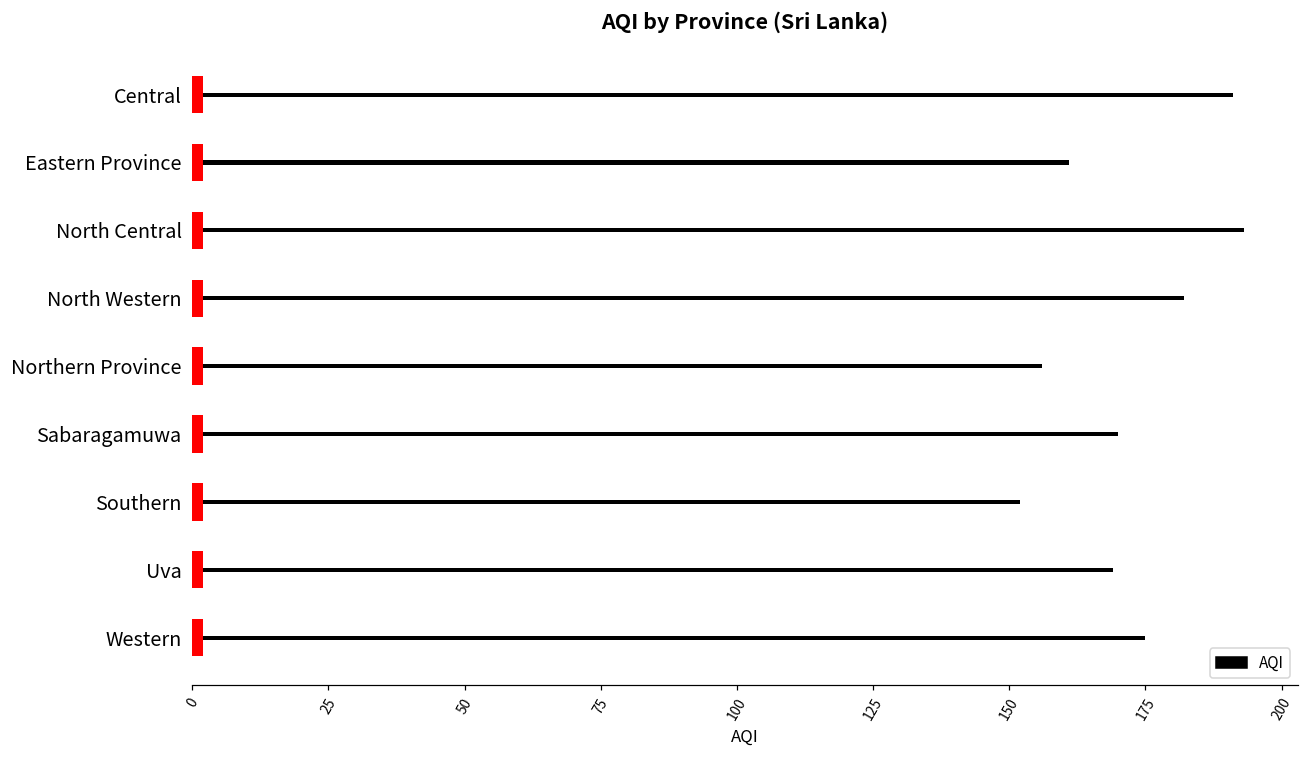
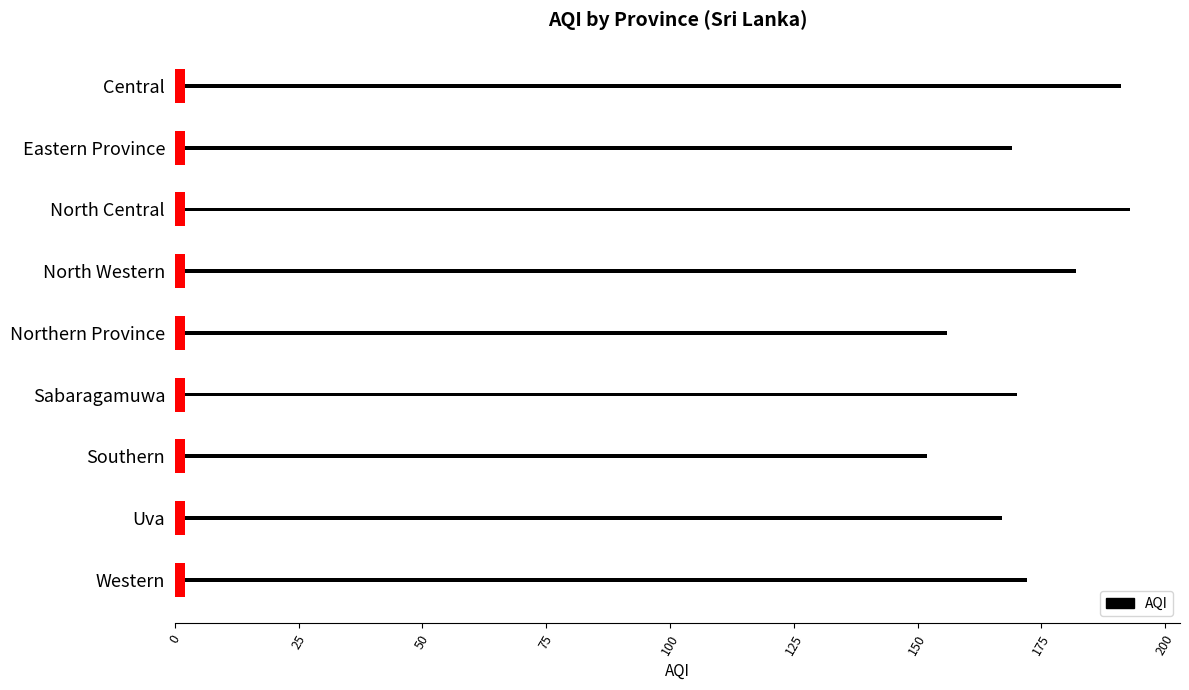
AQI, Eastern Province: 161 -> 169
AQI, Uva: 169 -> 167
AQI, Western: 175 -> 172
